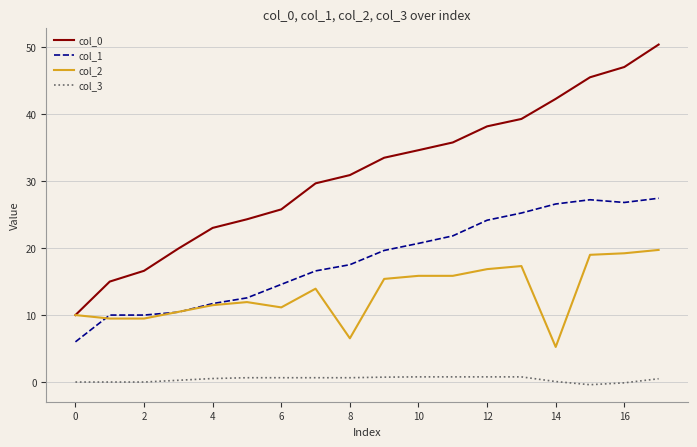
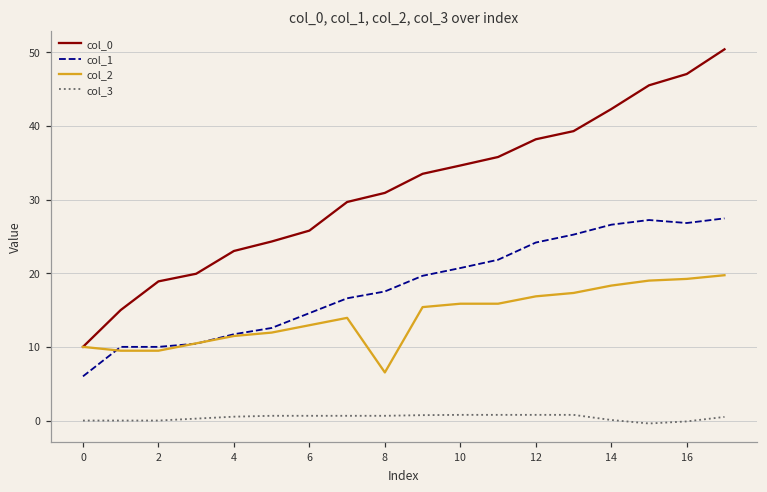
col_0, 2: 17 -> 19
col_2, 6: 11 -> 13
col_2, 14: 5 -> 18
